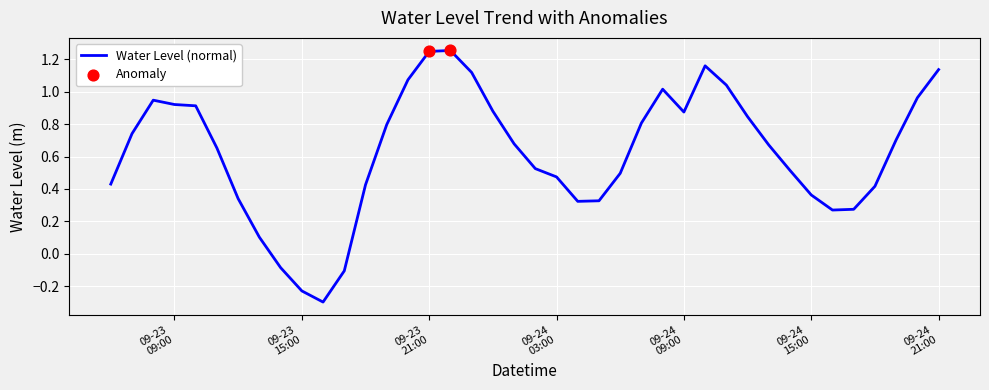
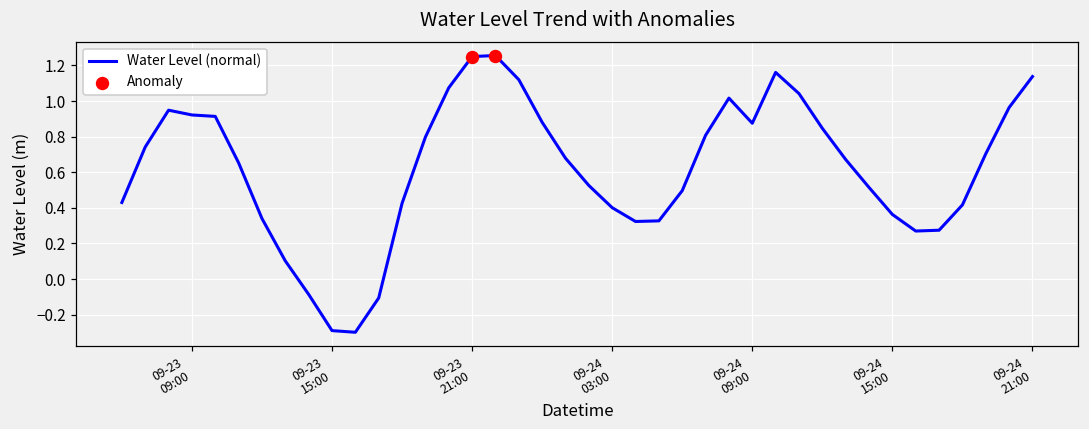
Water Level (normal), 09-23 15:00: -0.23 -> -0.29
Water Level (normal), 09-24 03:00: 0.47 -> 0.40
